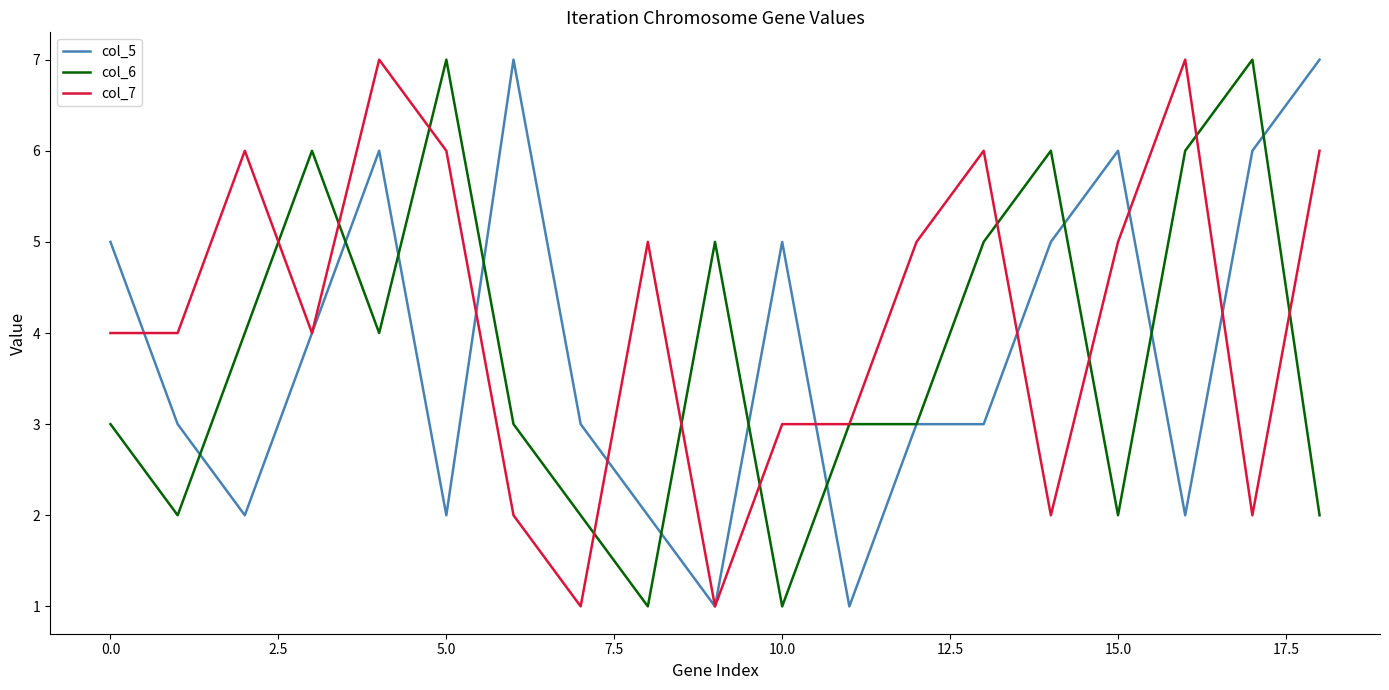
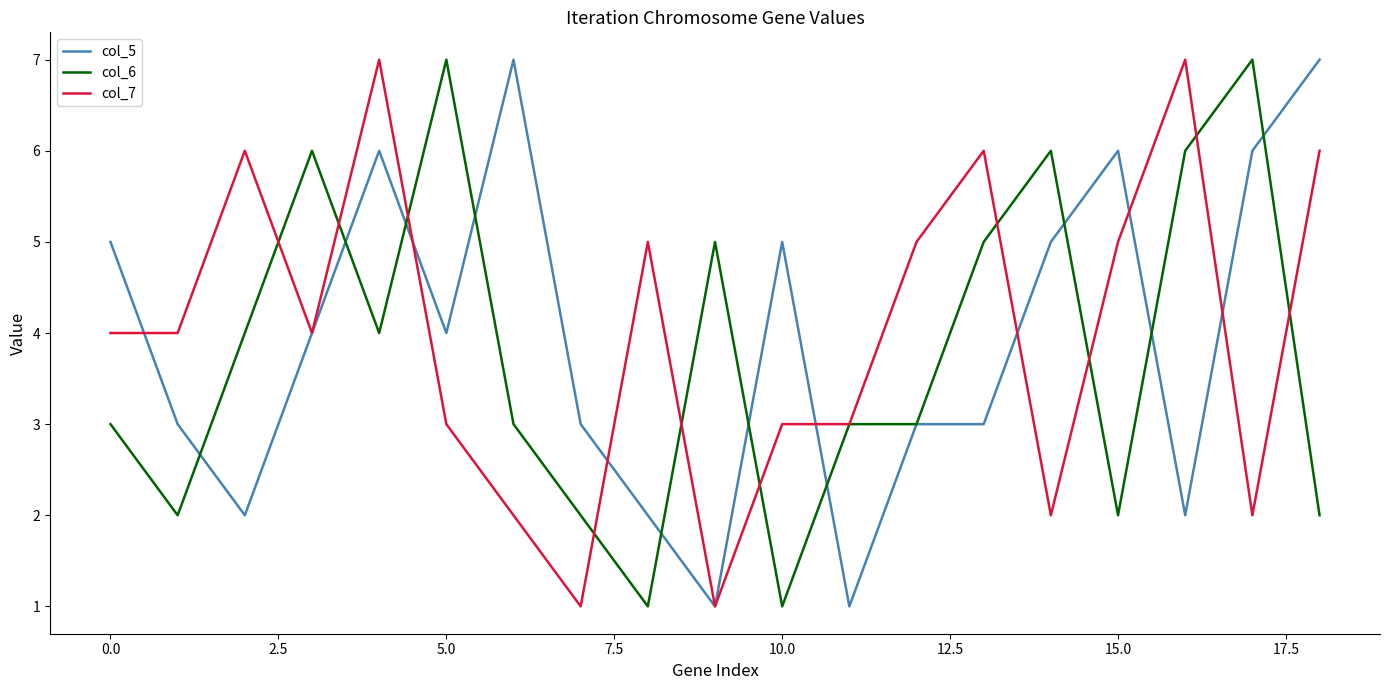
col_5, 5.0: 2 -> 4
col_7, 5.0: 6 -> 3
